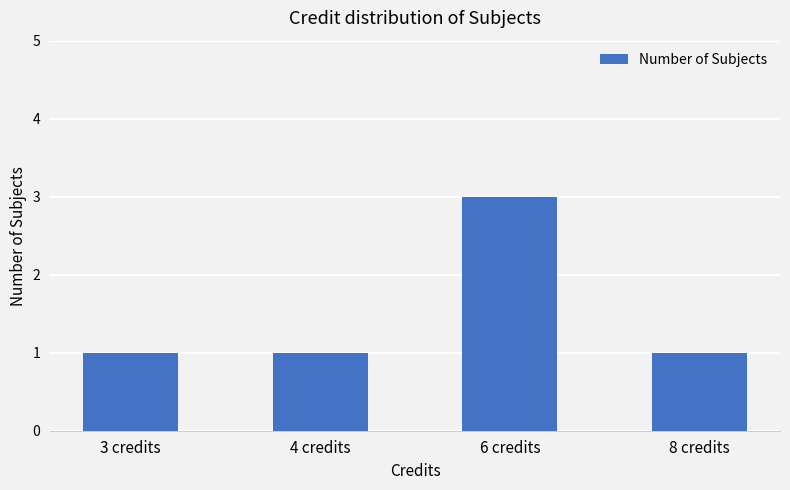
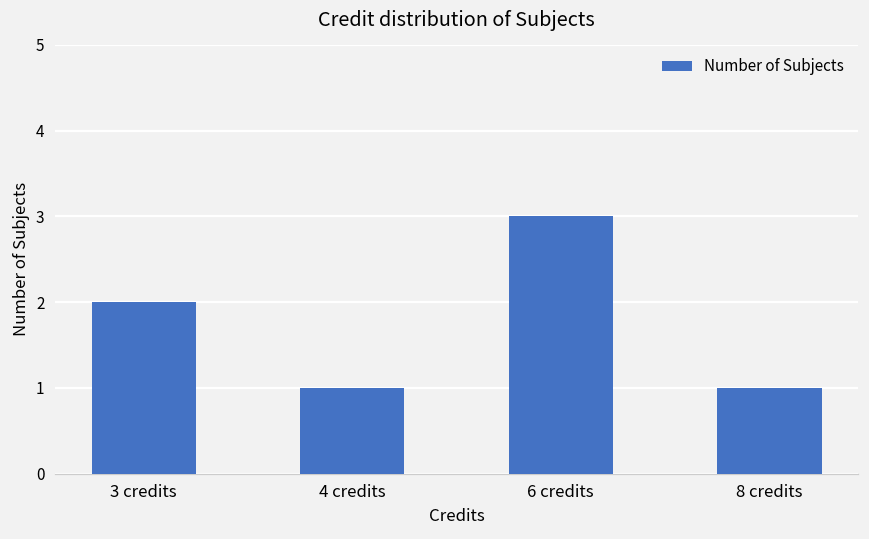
3 credits: 1 -> 2
